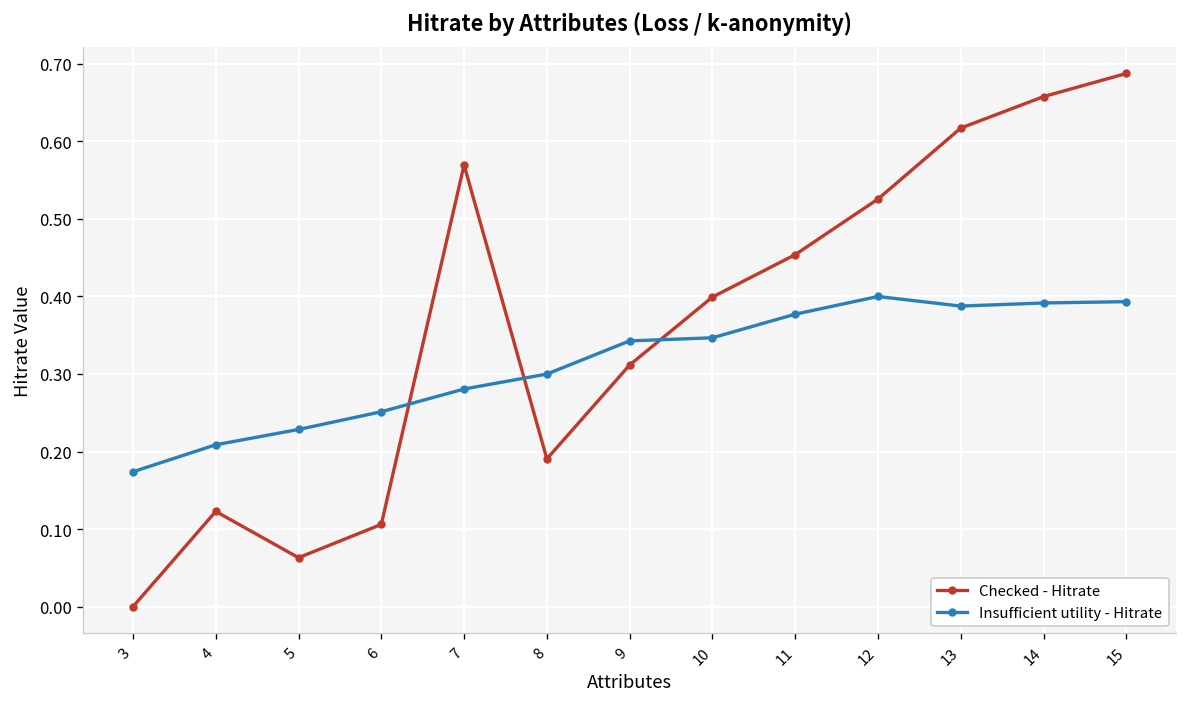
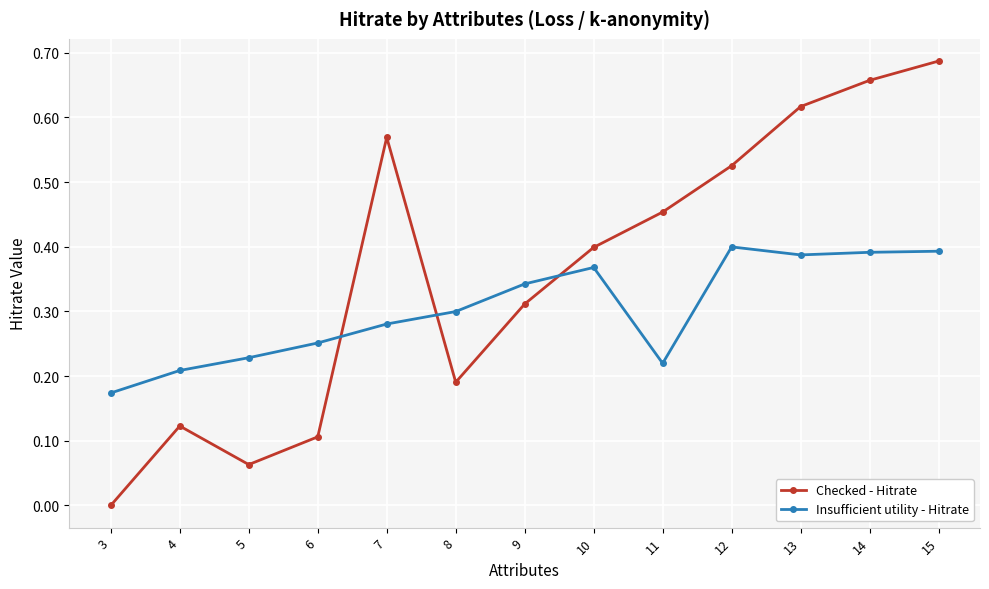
Insufficient utility - Hitrate, 10: 0.35 -> 0.37
Insufficient utility - Hitrate, 11: 0.38 -> 0.22
